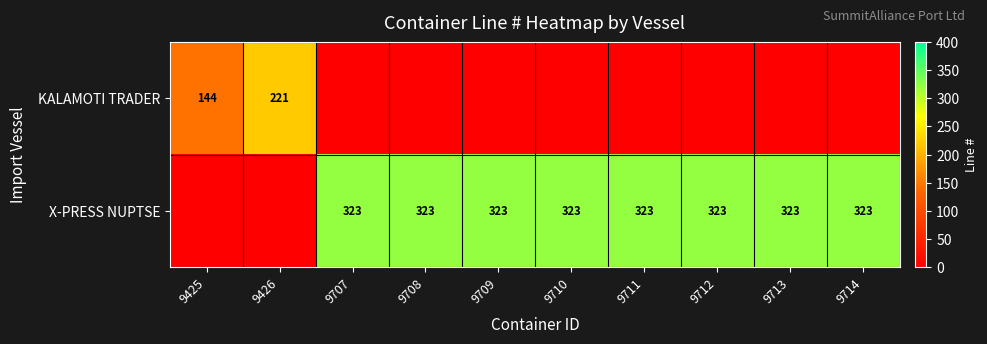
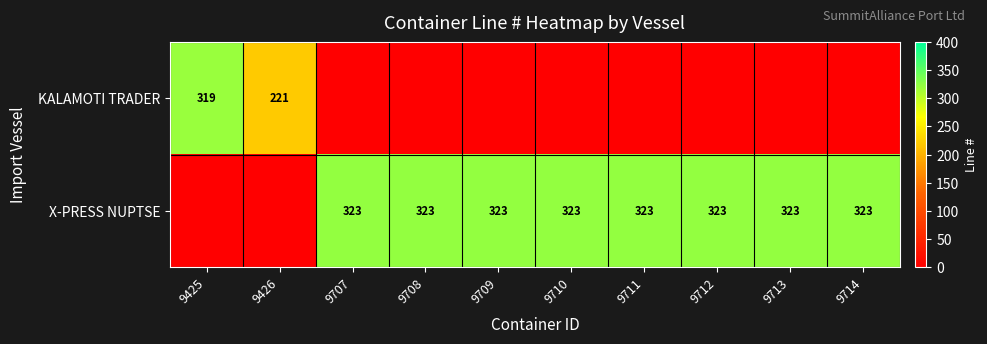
KALAMOTI TRADER, 9425: 144 -> 319
